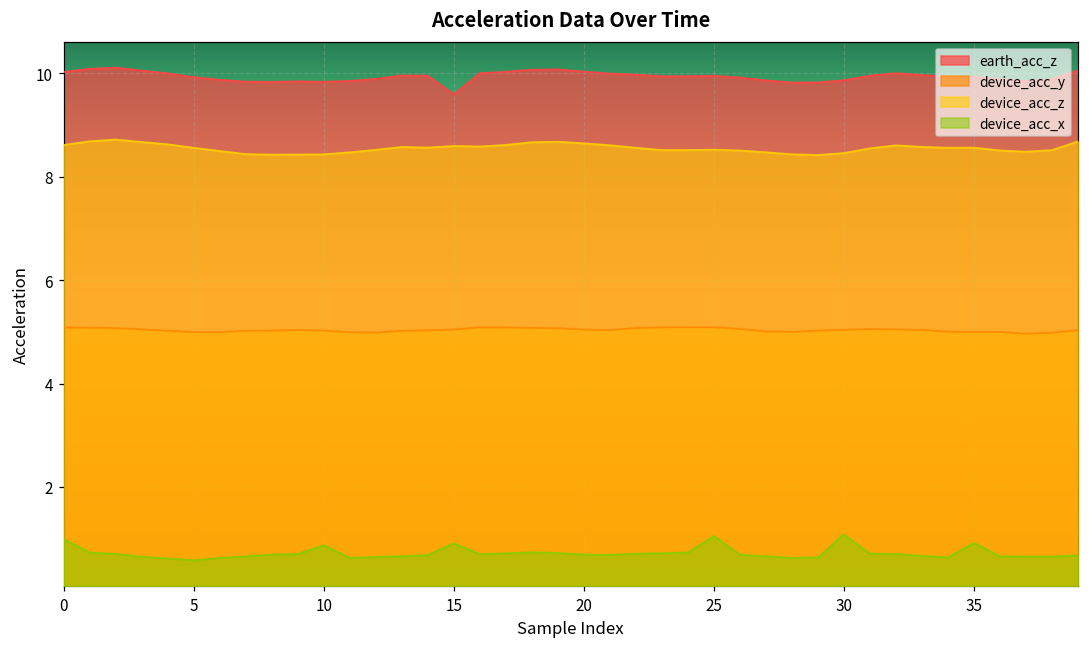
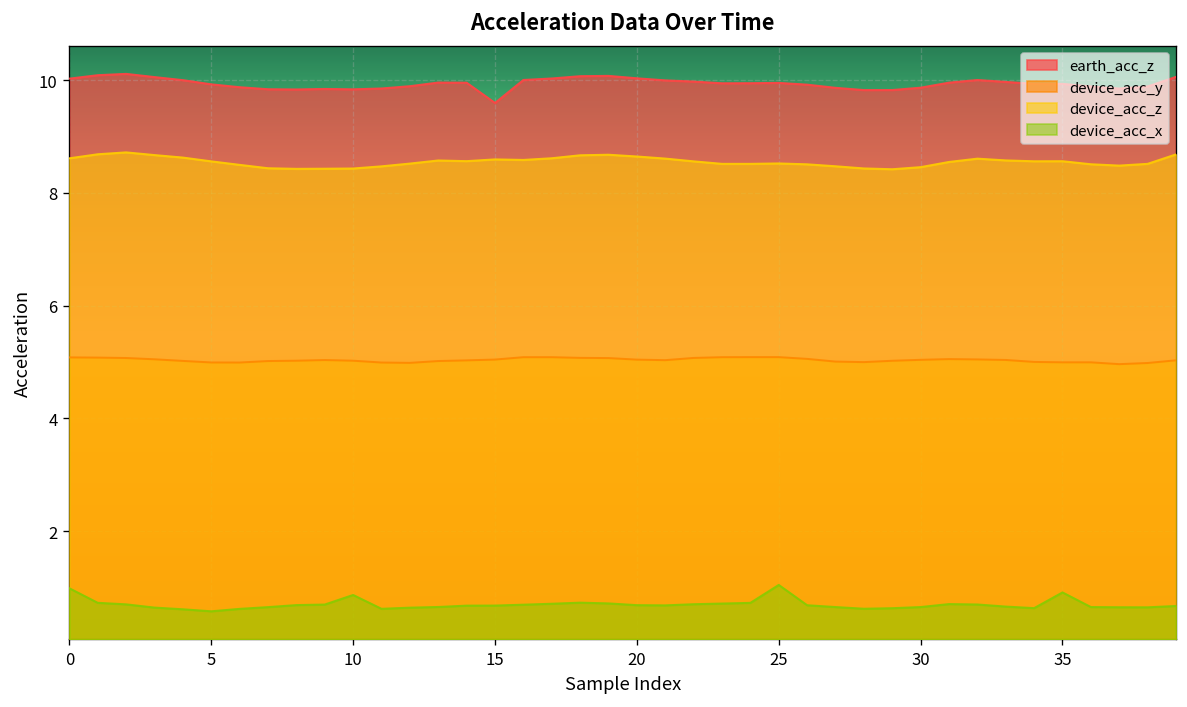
device_acc_x, 15: 0.9 -> 0.7
device_acc_x, 30: 1.1 -> 0.7
